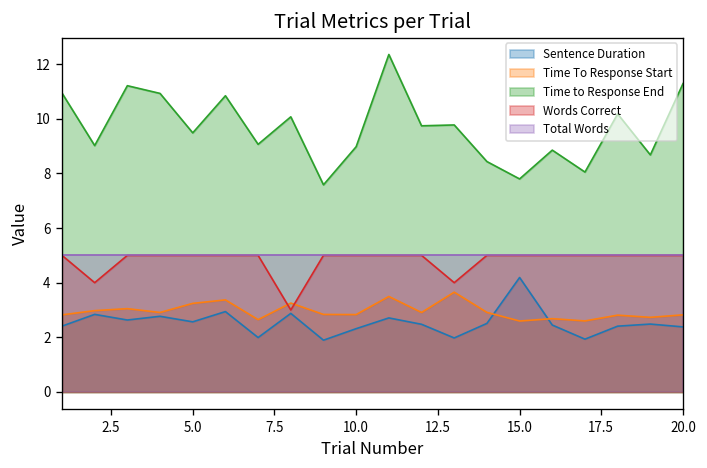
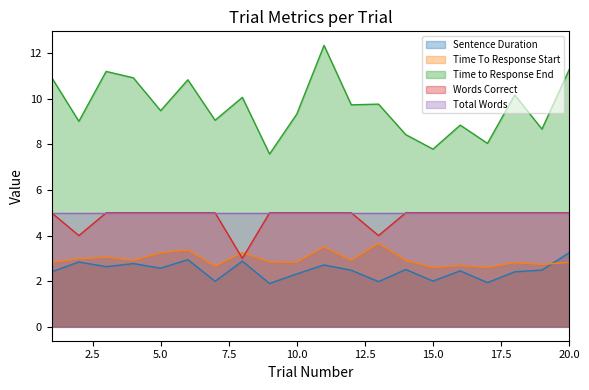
Time to Response End, 10.0: 9.0 -> 9.3
Sentence Duration, 15.0: 4.2 -> 2.0
Sentence Duration, 20.0: 2.4 -> 3.2
